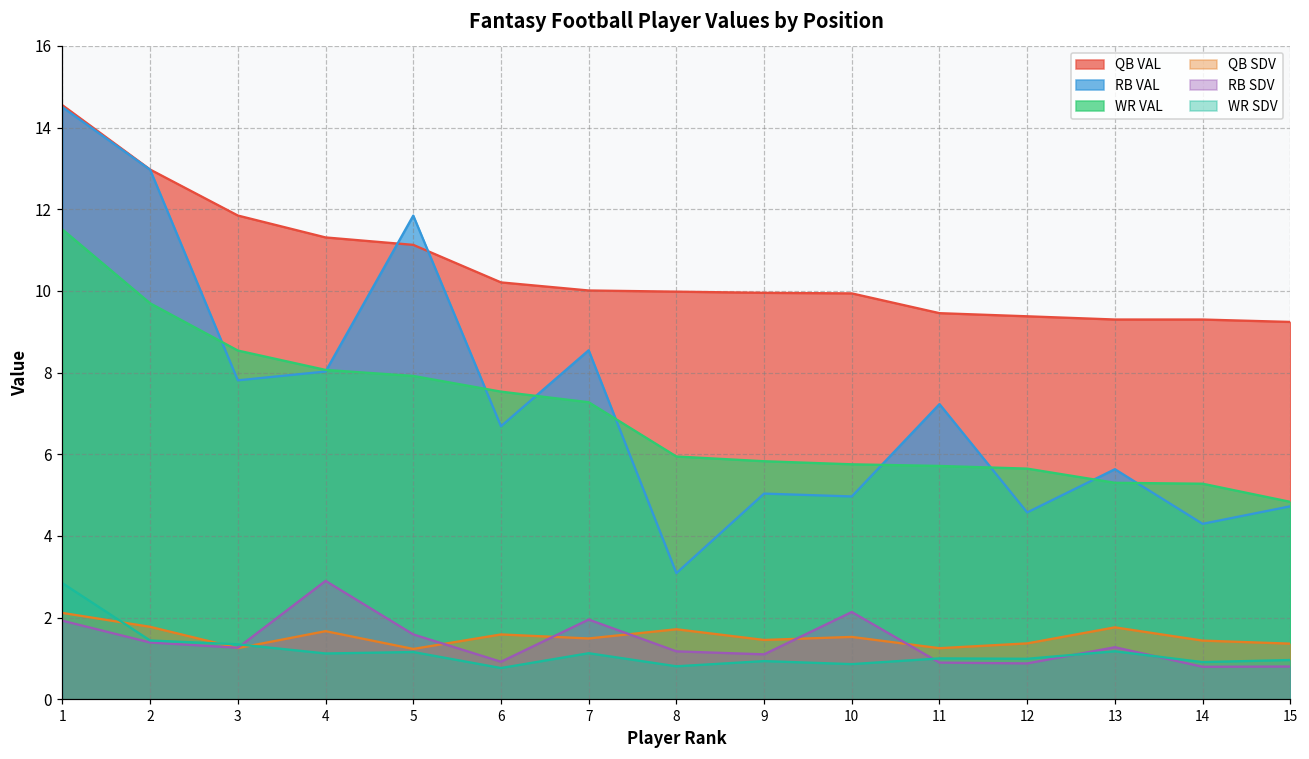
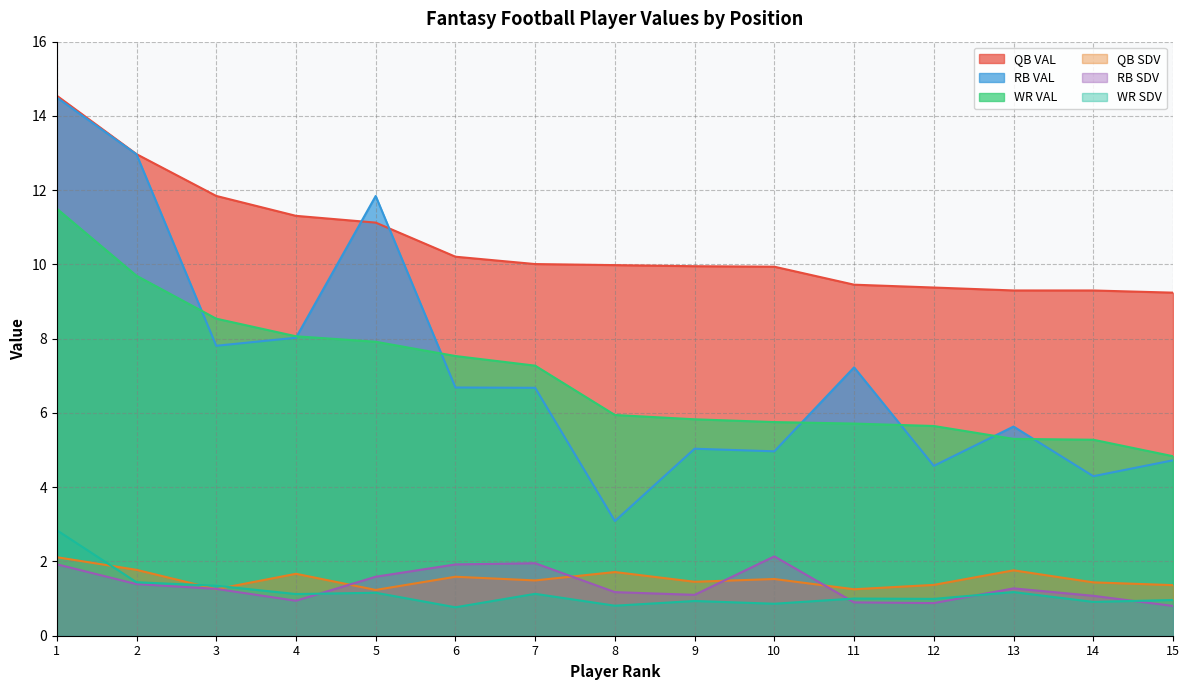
RB SDV, 4: 2.9 -> 0.9
RB SDV, 6: 0.9 -> 1.9
RB VAL, 7: 8.5 -> 6.7
RB SDV, 14: 0.8 -> 1.1
